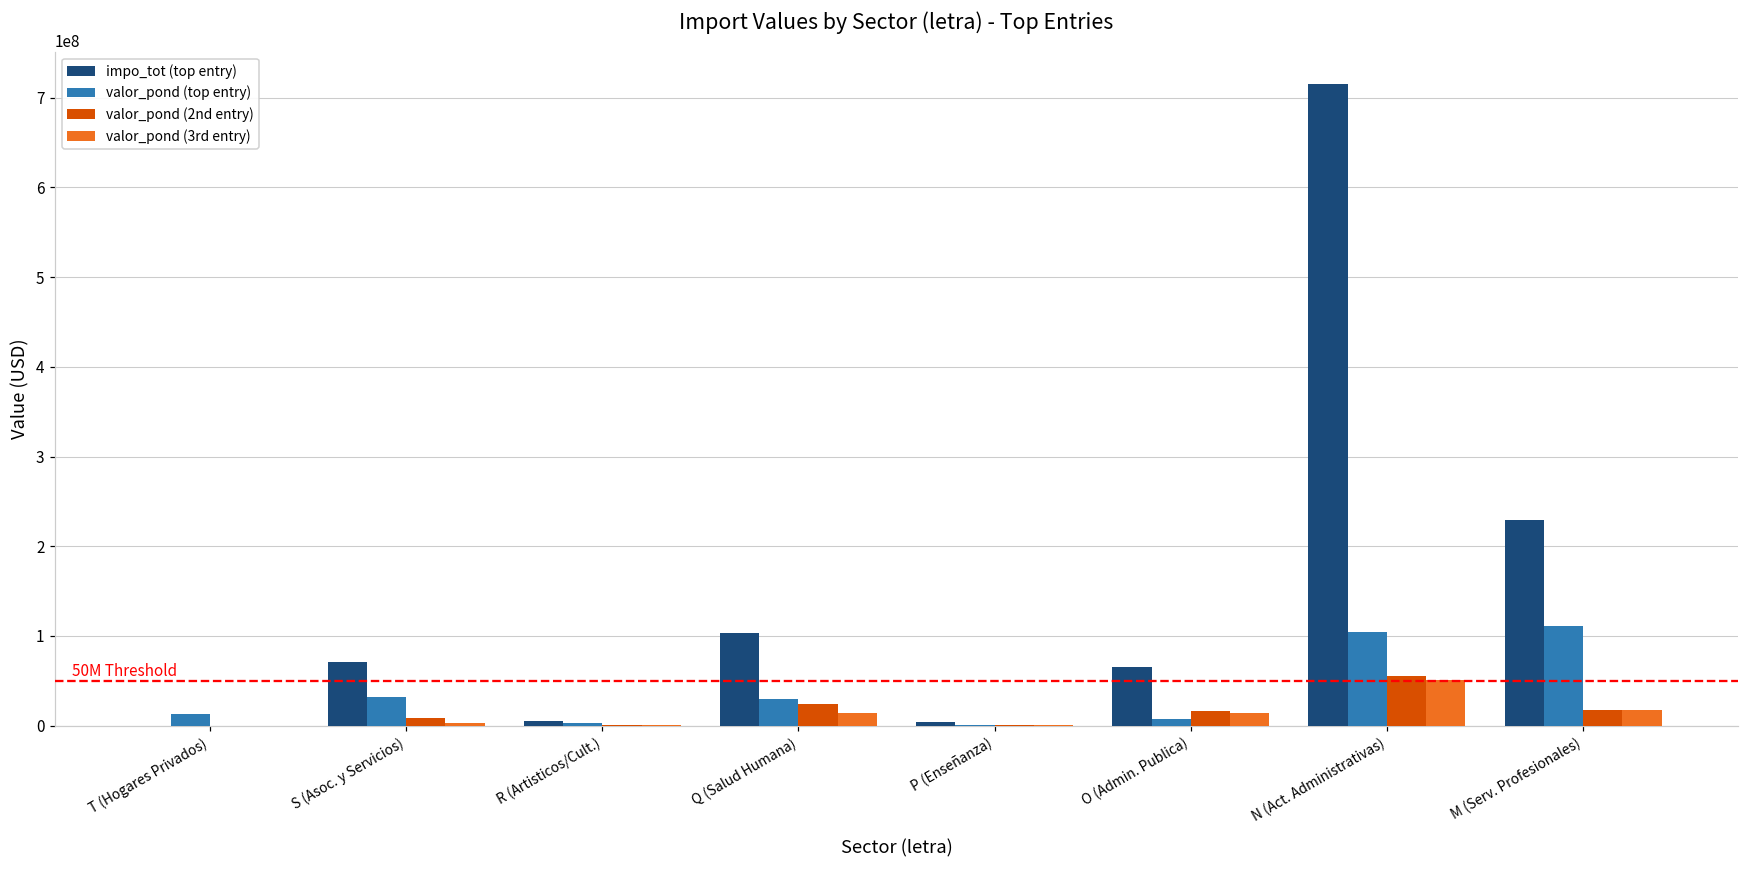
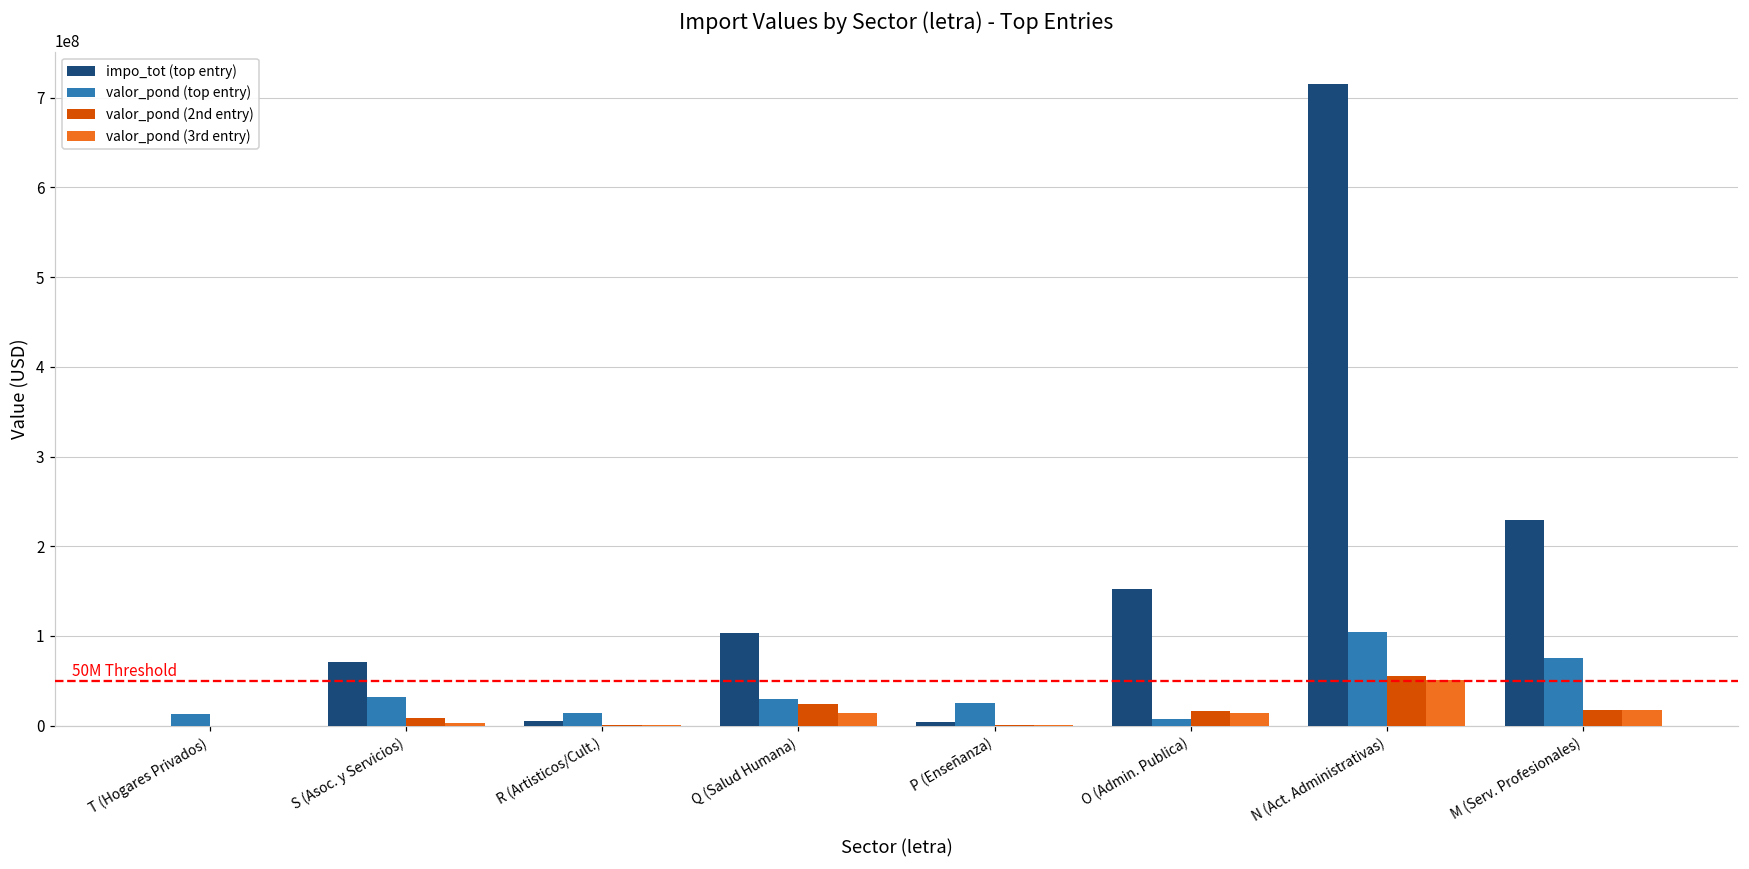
valor_pond (top entry), R (Artisticos/Cult.): 0 -> 10000000
valor_pond (top entry), P (Enseñanza): 0 -> 30000000
impo_tot (top entry), O (Admin. Publica): 70000000 -> 150000000
valor_pond (top entry), M (Serv. Profesionales): 110000000 -> 80000000
